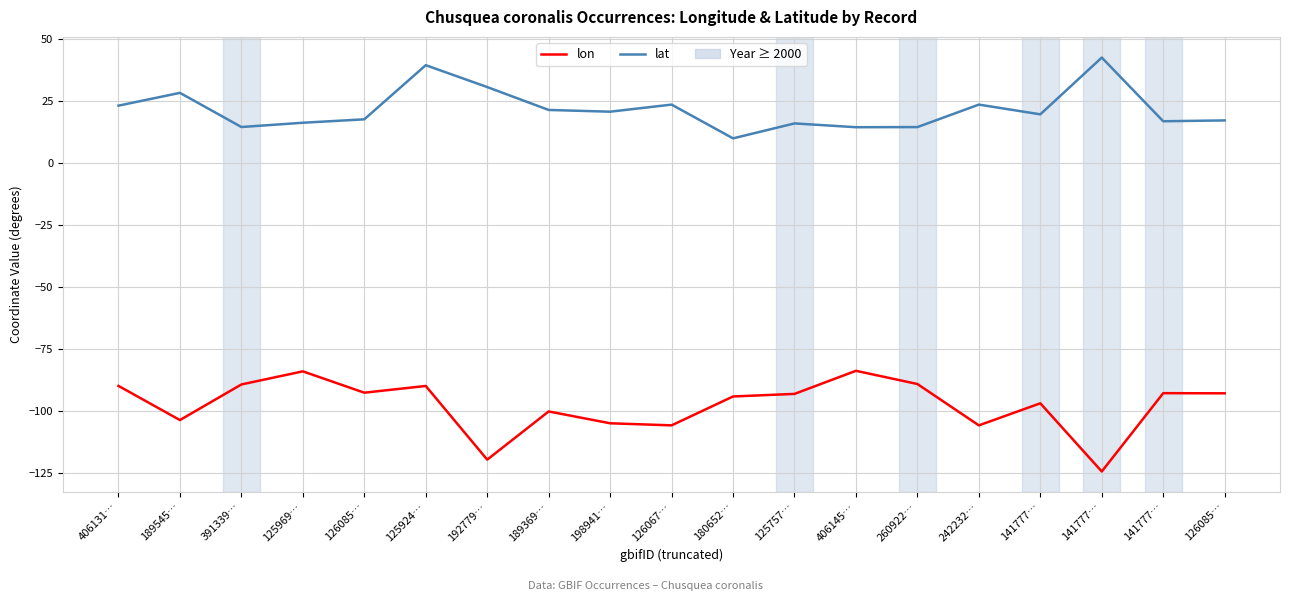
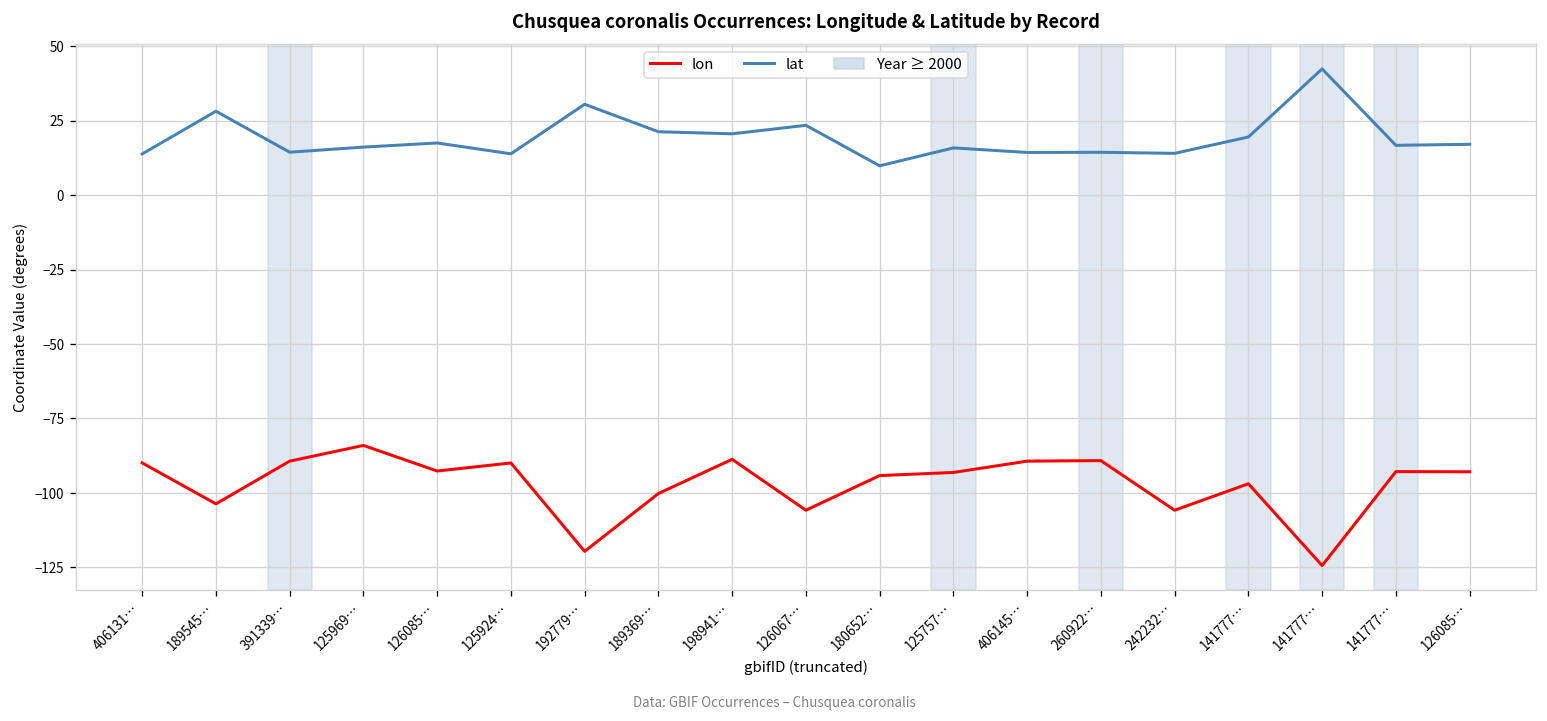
lat, 406131…: 23 -> 14
lat, 125924…: 39 -> 14
lon, 198941…: -105 -> -89
lon, 406145…: -84 -> -89
lat, 242232…: 23 -> 14
